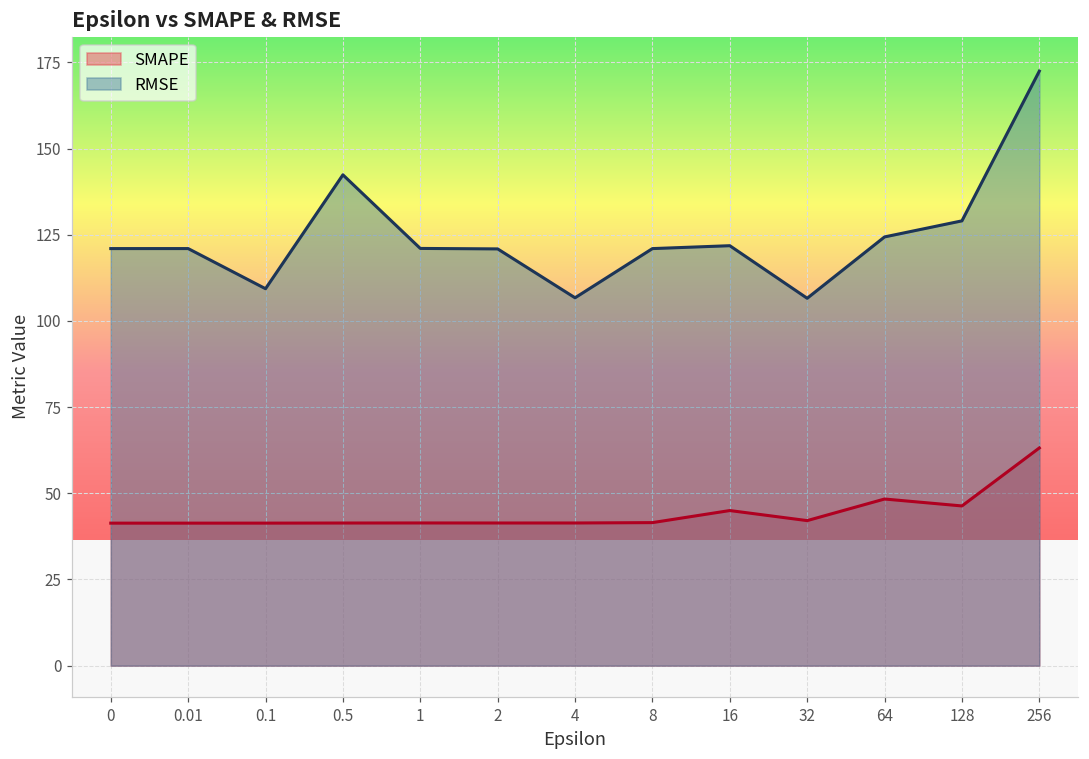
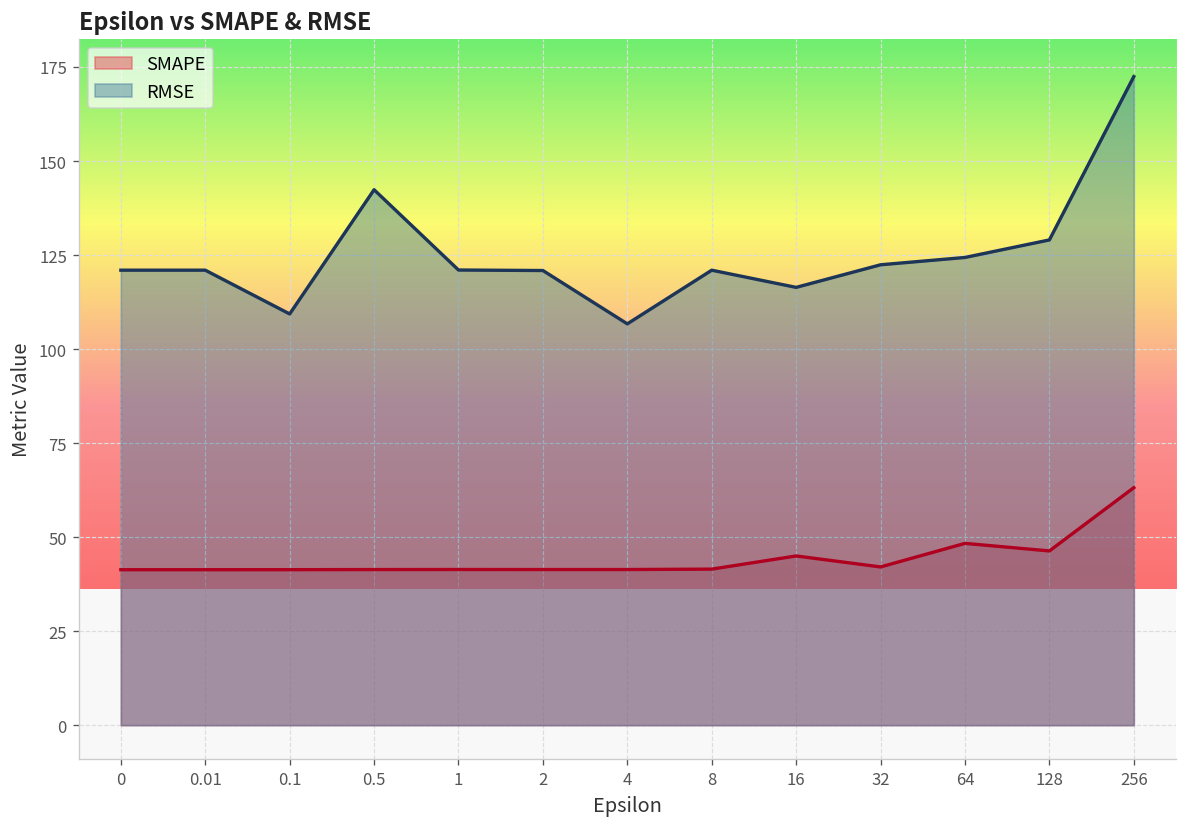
RMSE, 16: 122 -> 116
RMSE, 32: 107 -> 122
